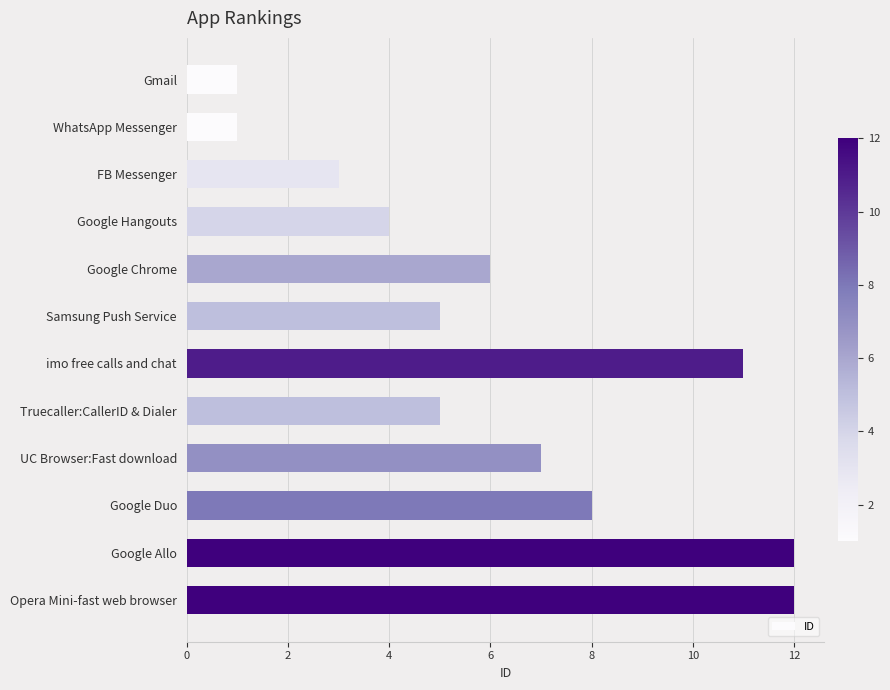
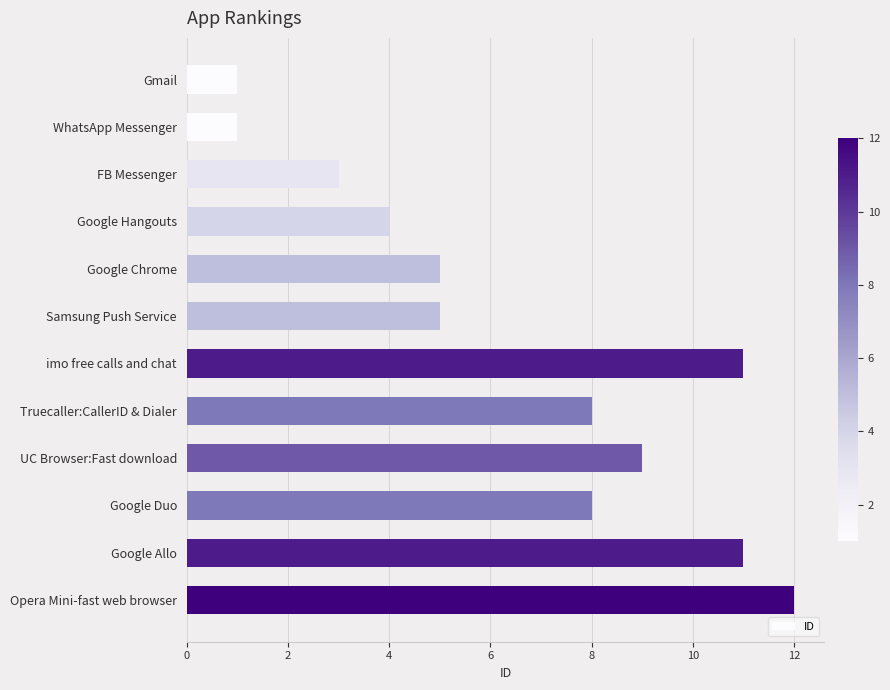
Google Chrome: 6 -> 5
Truecaller:CallerID & Dialer: 5 -> 8
UC Browser:Fast download: 7 -> 9
Google Allo: 12 -> 11
